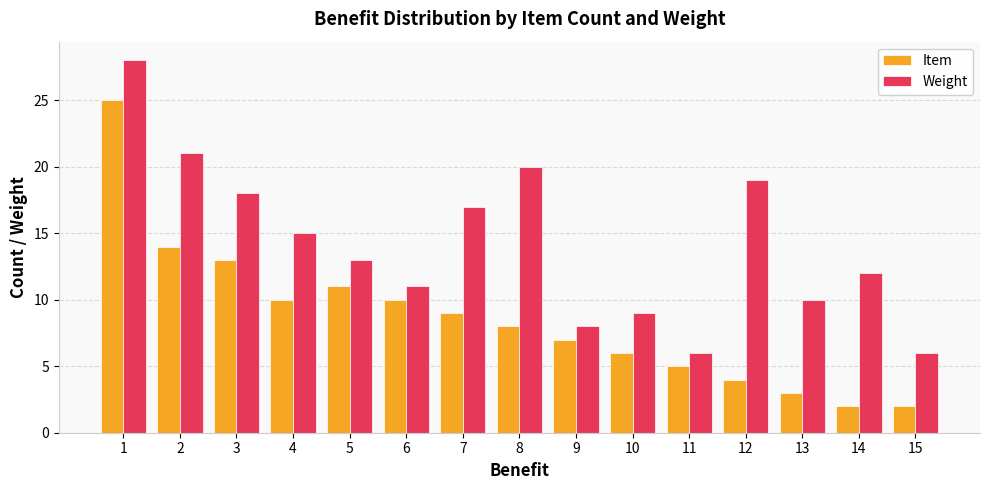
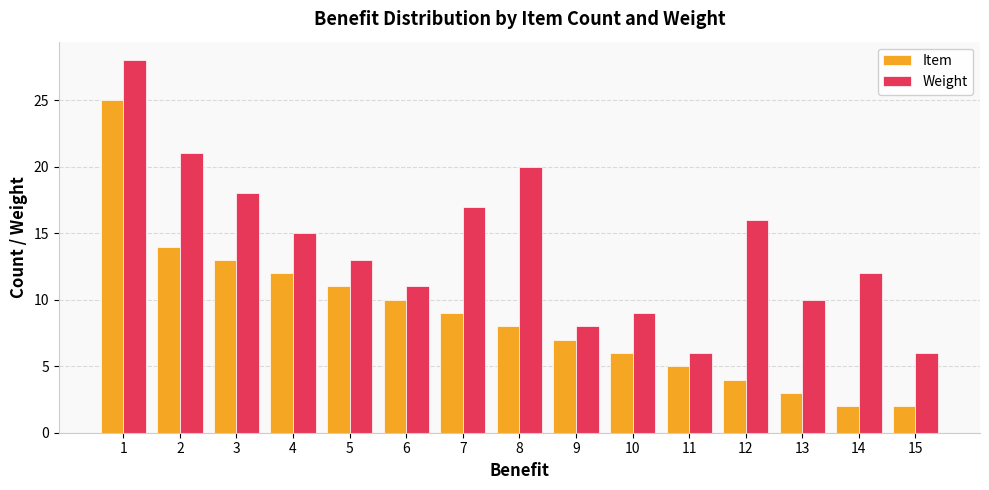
Item, 4: 10 -> 12
Weight, 12: 19 -> 16
